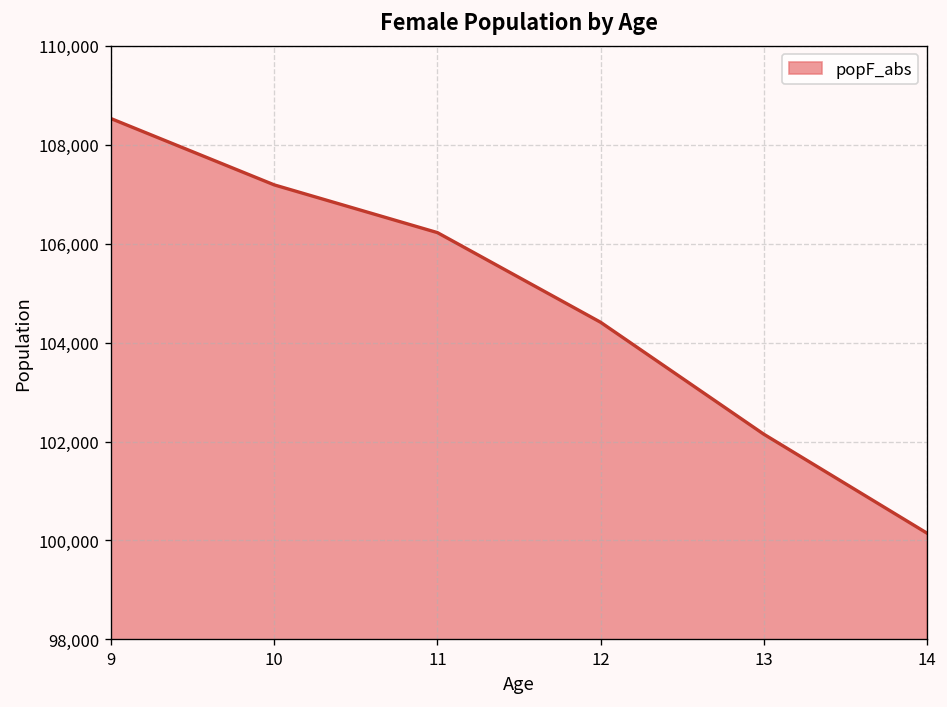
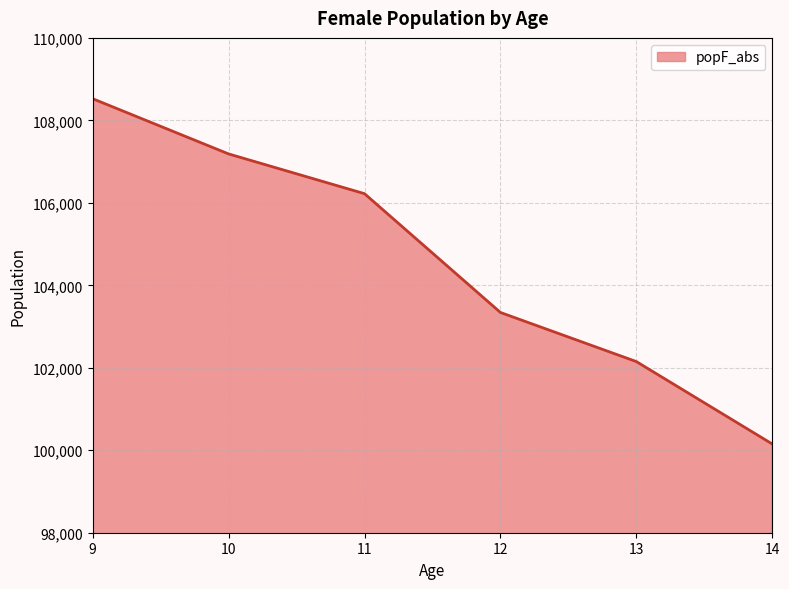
12: 104,400 -> 103,300
